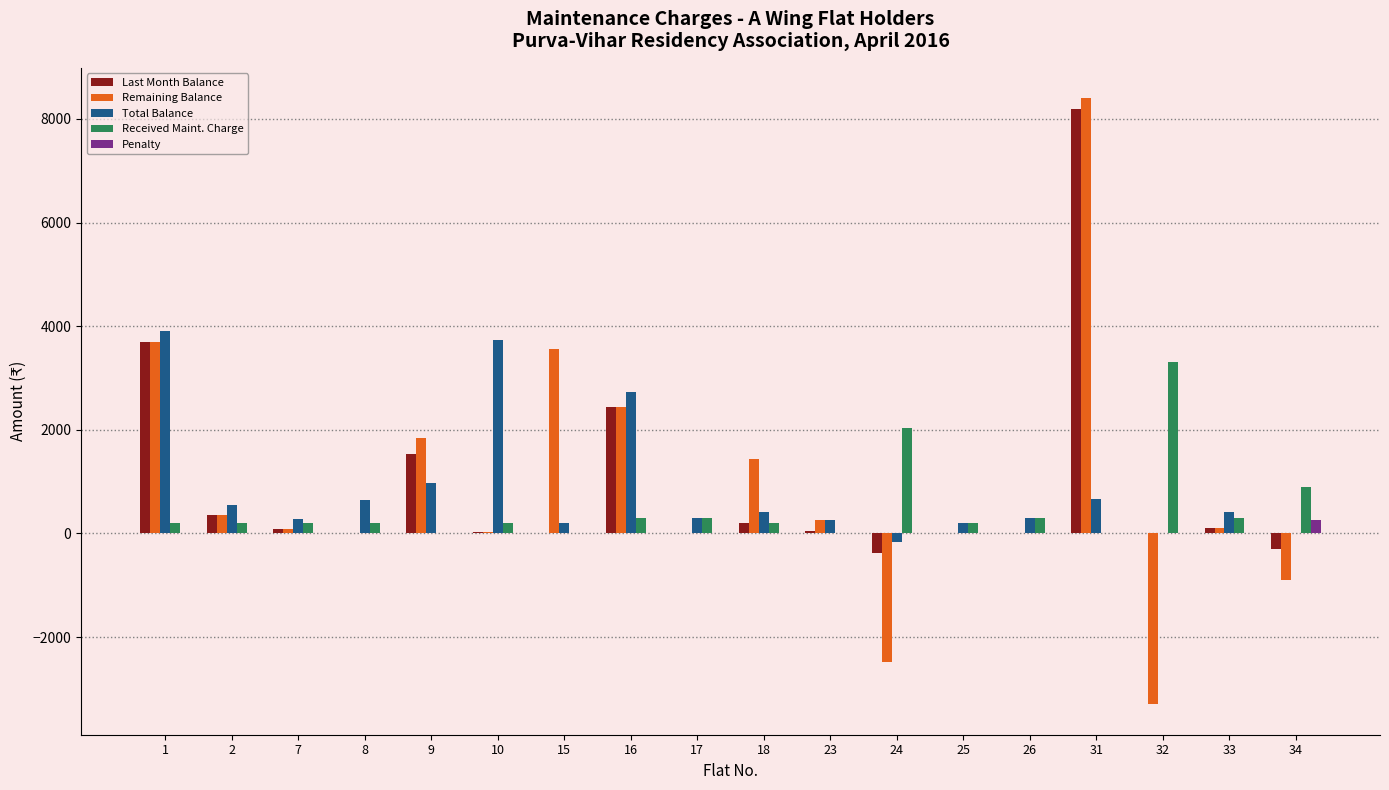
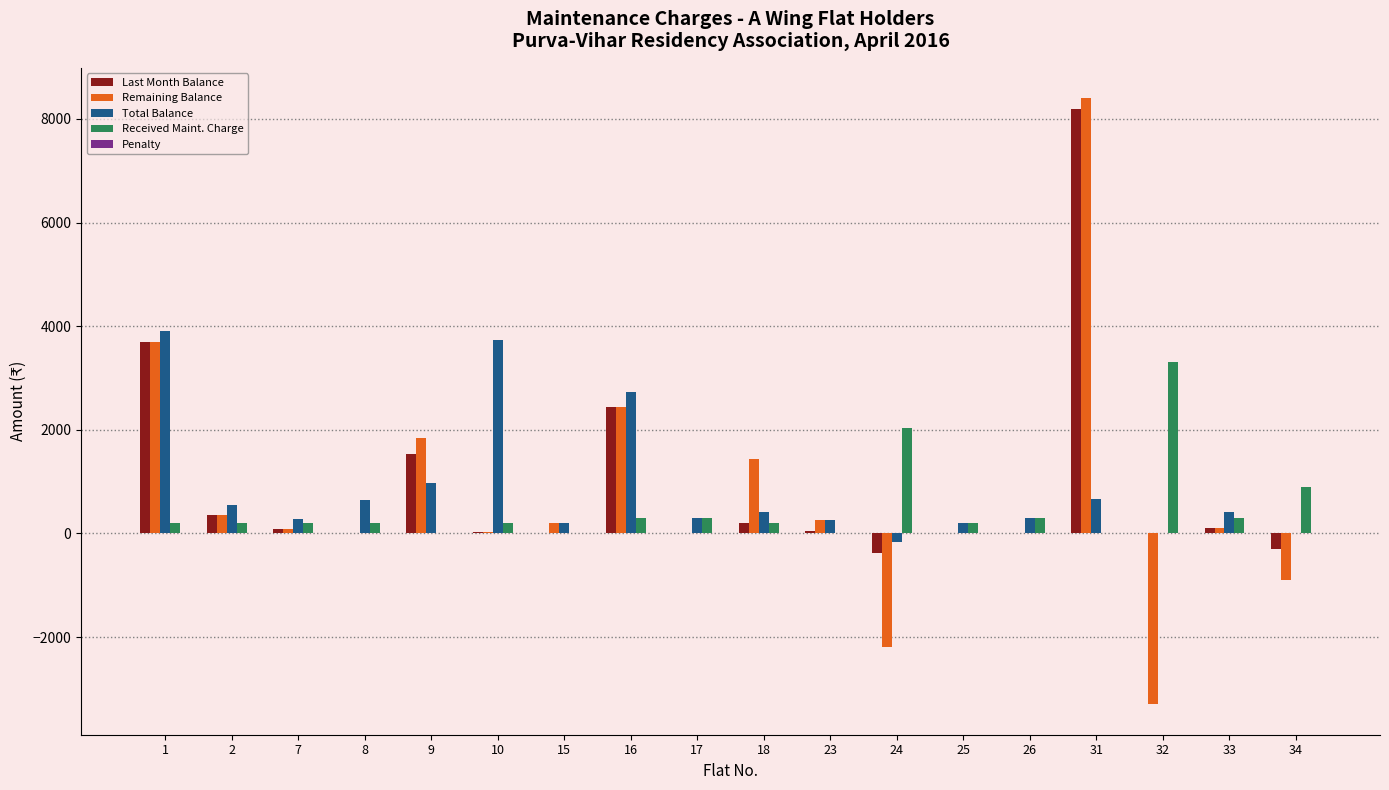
Remaining Balance, 15: 3600 -> 200
Remaining Balance, 24: -2500 -> -2200
Penalty, 34: 300 -> 0
